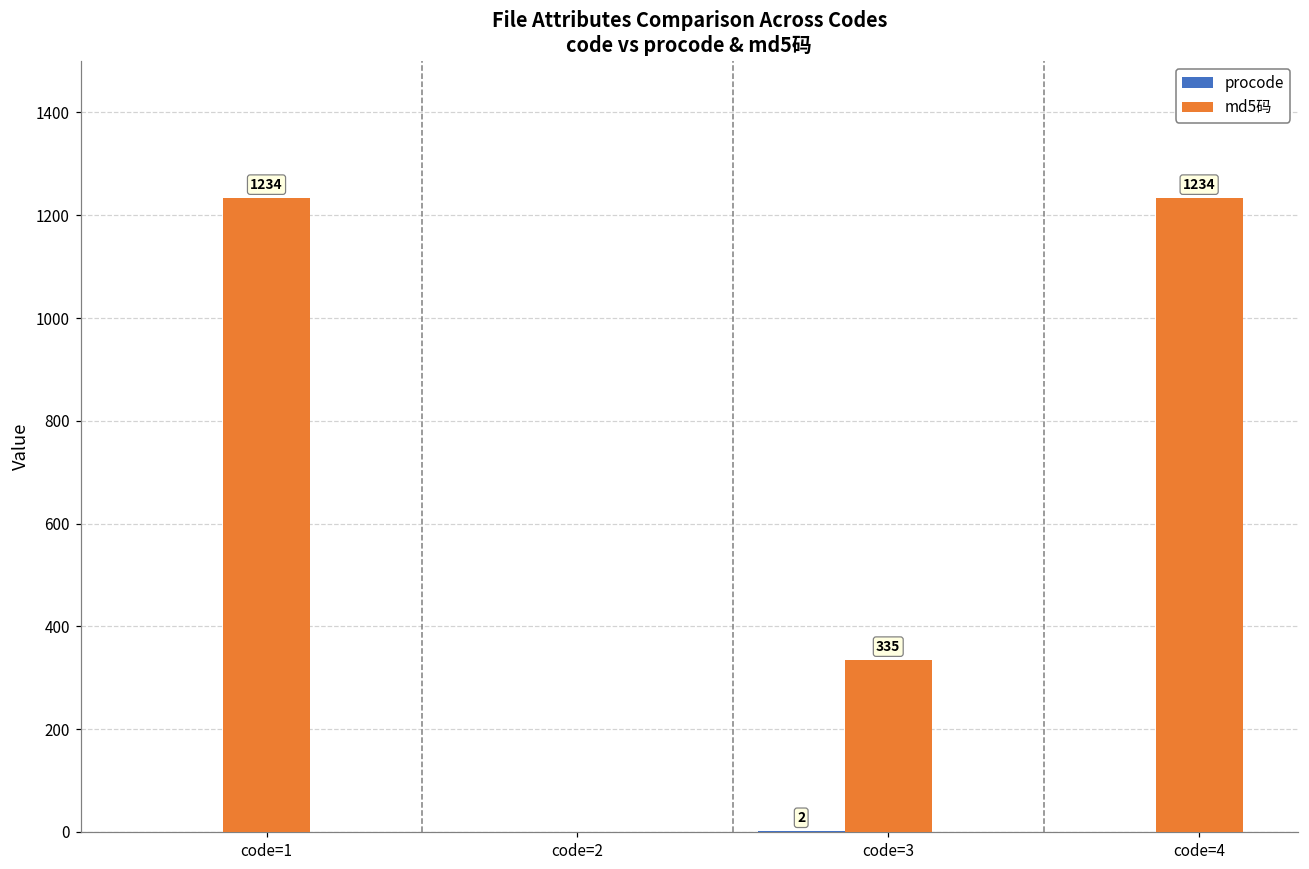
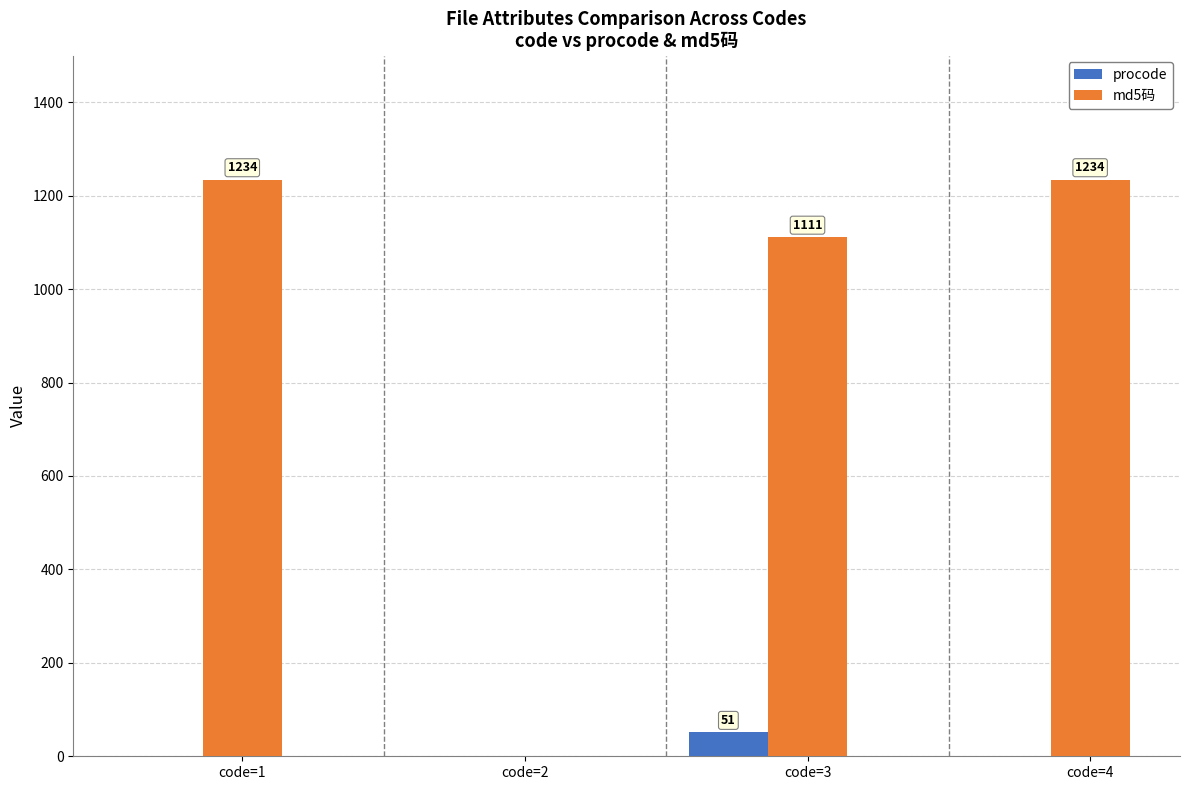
procode, code=3: 2 -> 51
md5码, code=3: 335 -> 1111
